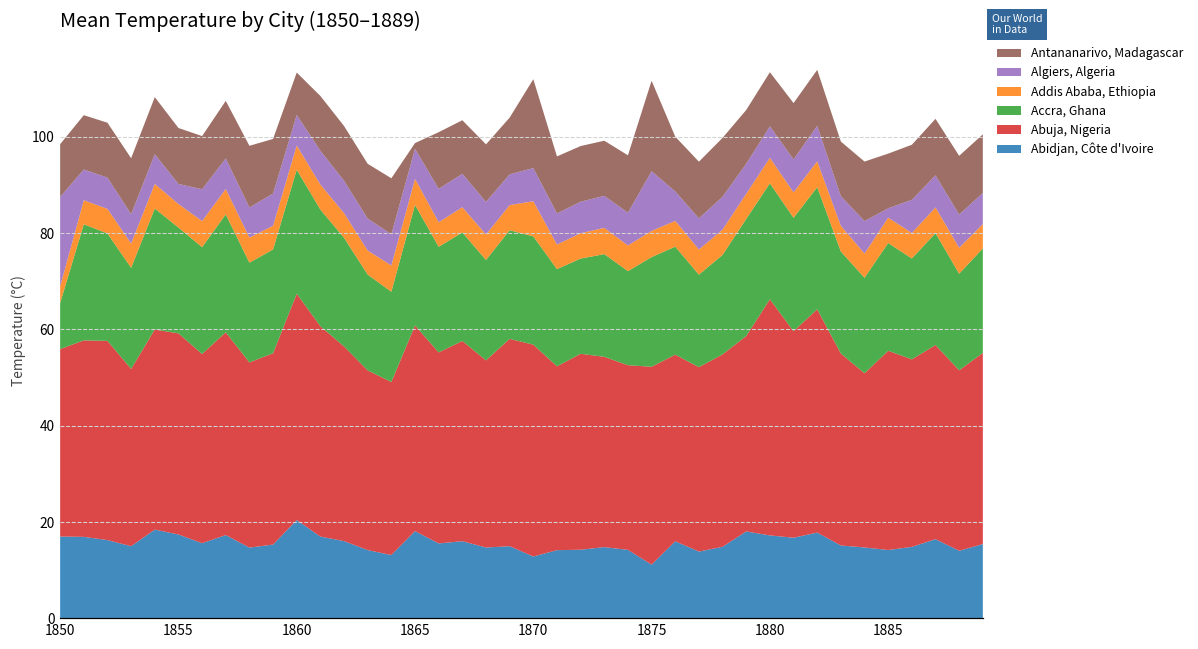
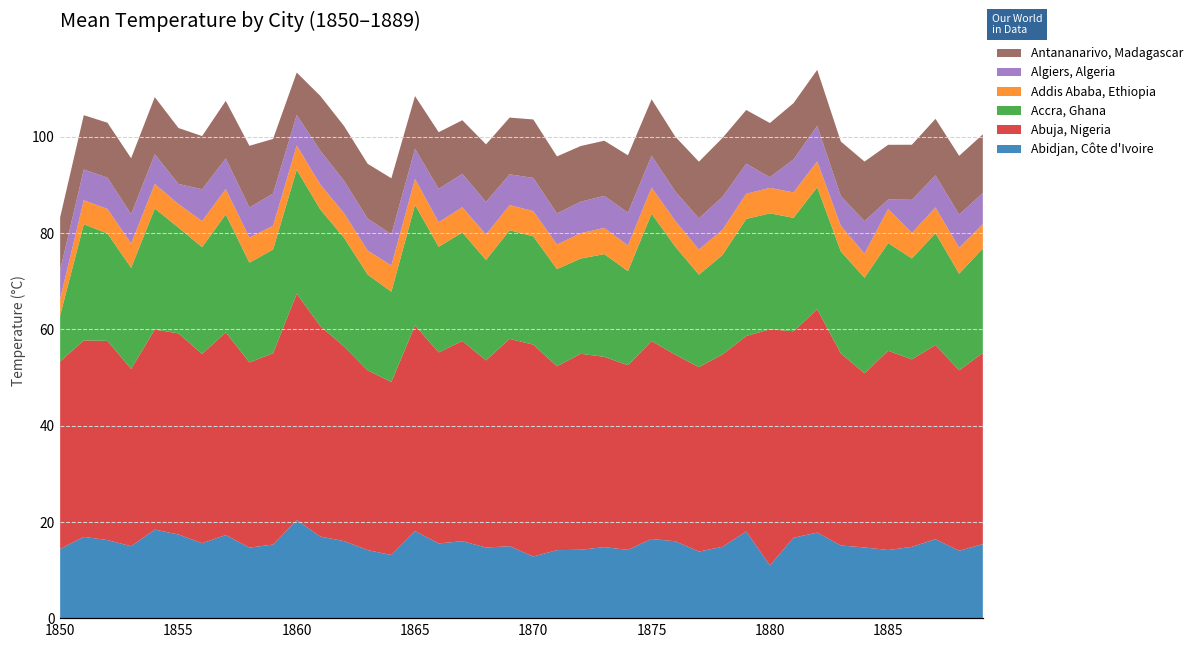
Abidjan, Côte d'Ivoire, 1850: 17 -> 14
Algiers, Algeria, 1850: 19 -> 6
Antananarivo, Madagascar, 1865: 1 -> 11
Addis Ababa, Ethiopia, 1870: 7 -> 5
Antananarivo, Madagascar, 1870: 18 -> 12
Abidjan, Côte d'Ivoire, 1875: 11 -> 16
Accra, Ghana, 1875: 23 -> 26
Algiers, Algeria, 1875: 12 -> 7
Antananarivo, Madagascar, 1875: 19 -> 12
Abidjan, Côte d'Ivoire, 1880: 17 -> 11
Algiers, Algeria, 1880: 7 -> 2
Addis Ababa, Ethiopia, 1885: 5 -> 7
